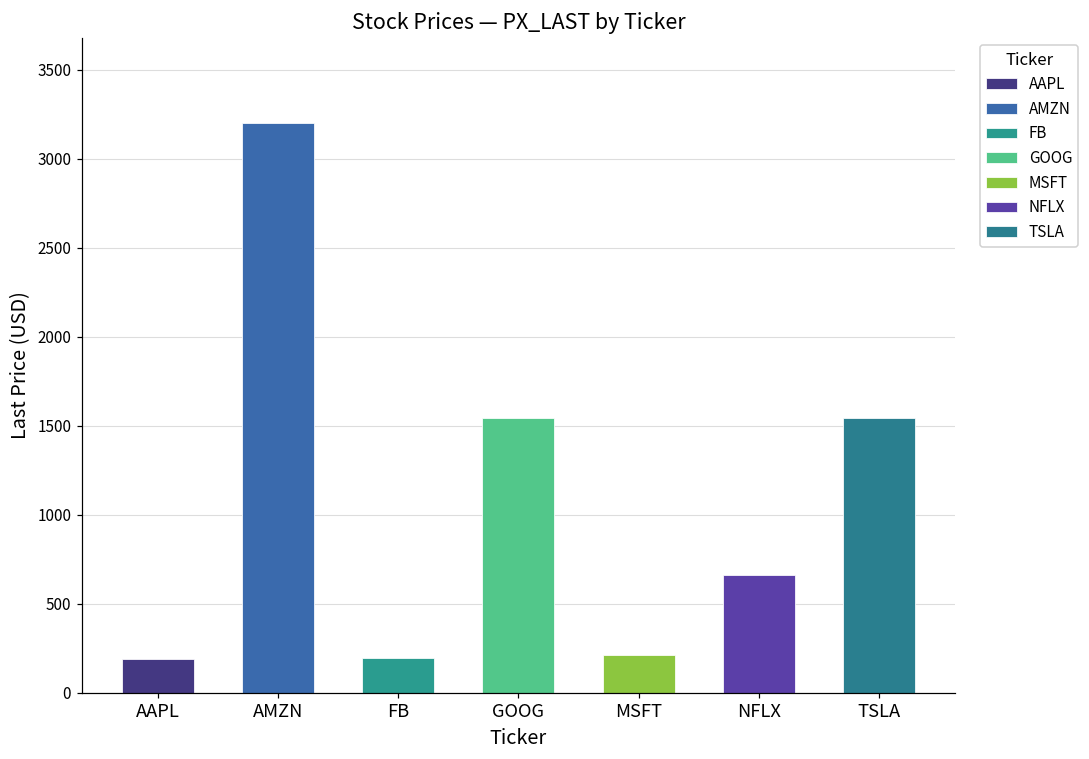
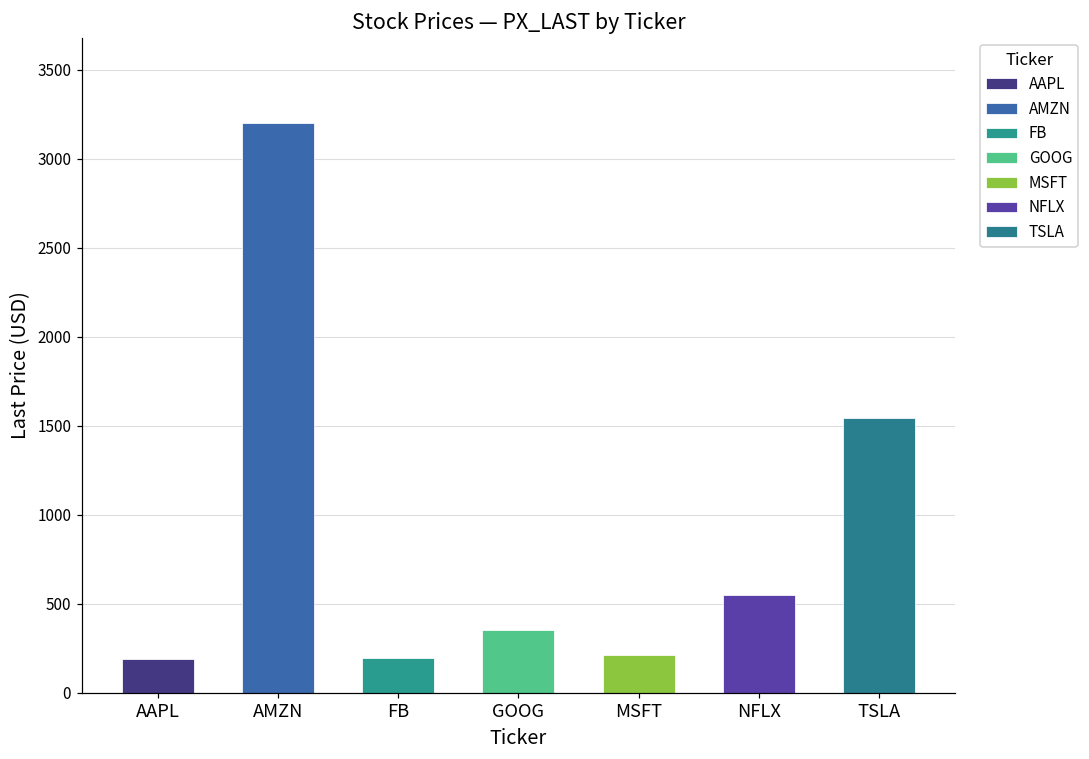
GOOG: 1540 -> 350
NFLX: 660 -> 550
